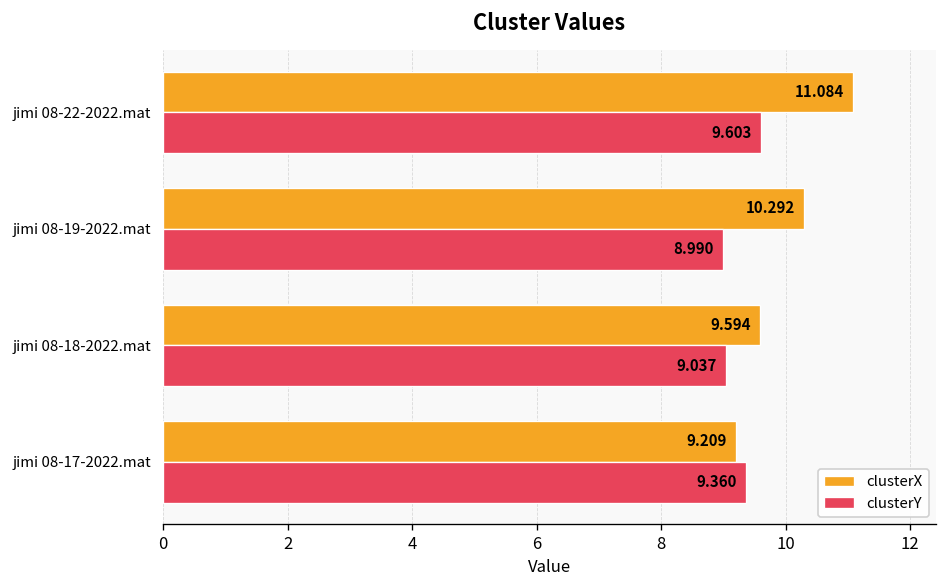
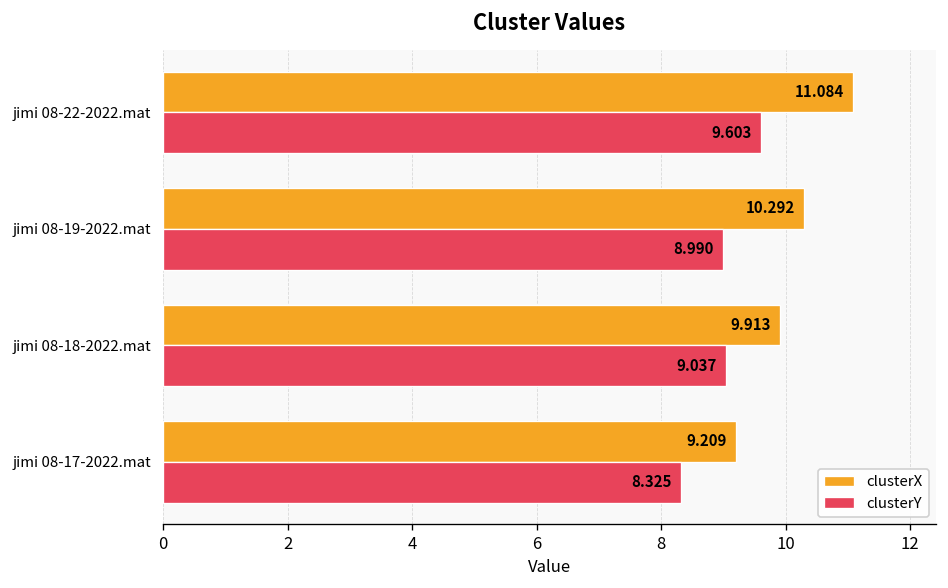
clusterX, jimi 08-18-2022.mat: 9.594 -> 9.913
clusterY, jimi 08-17-2022.mat: 9.360 -> 8.325
